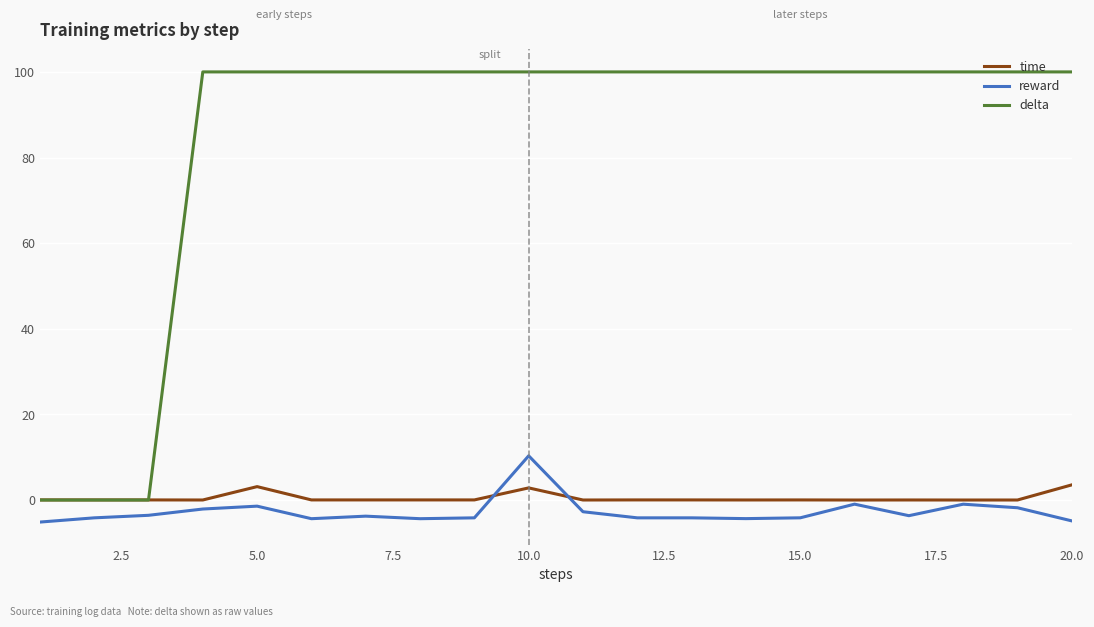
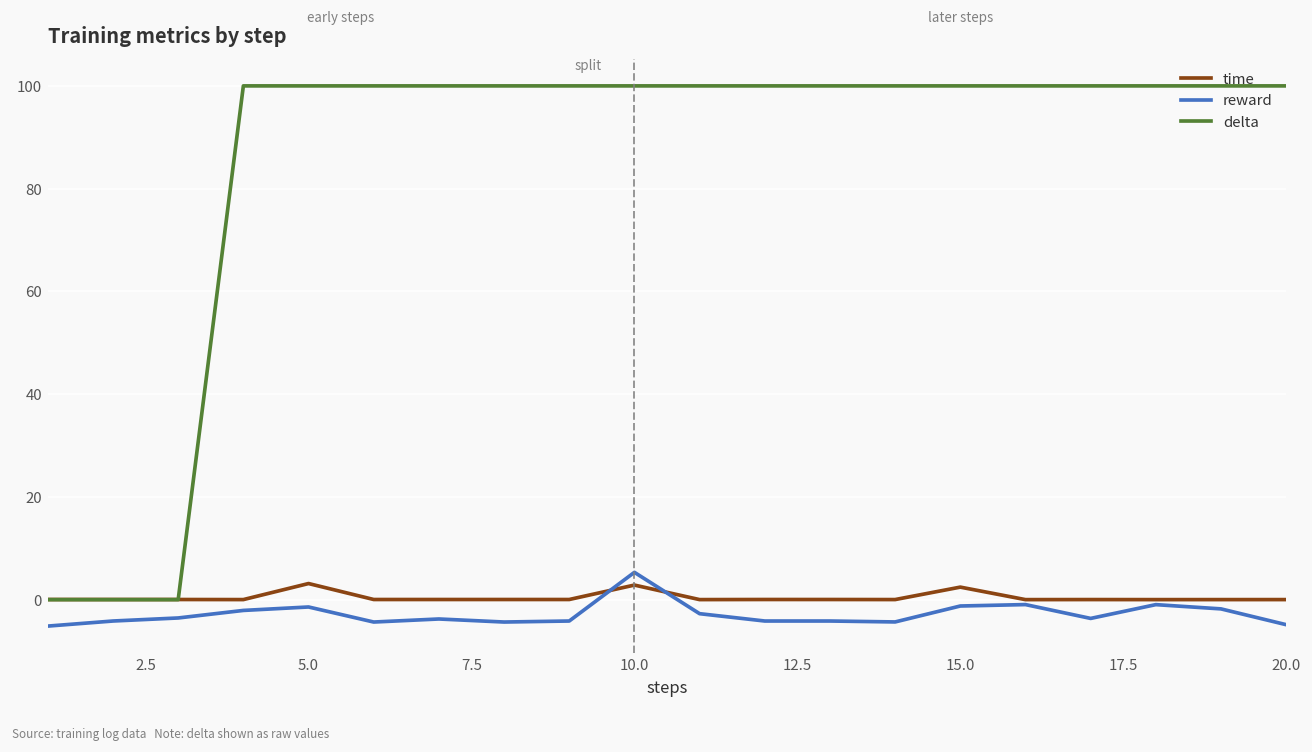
reward, 10.0: 10 -> 5
time, 15.0: 0 -> 2
reward, 15.0: -4 -> -1
time, 20.0: 4 -> 0
